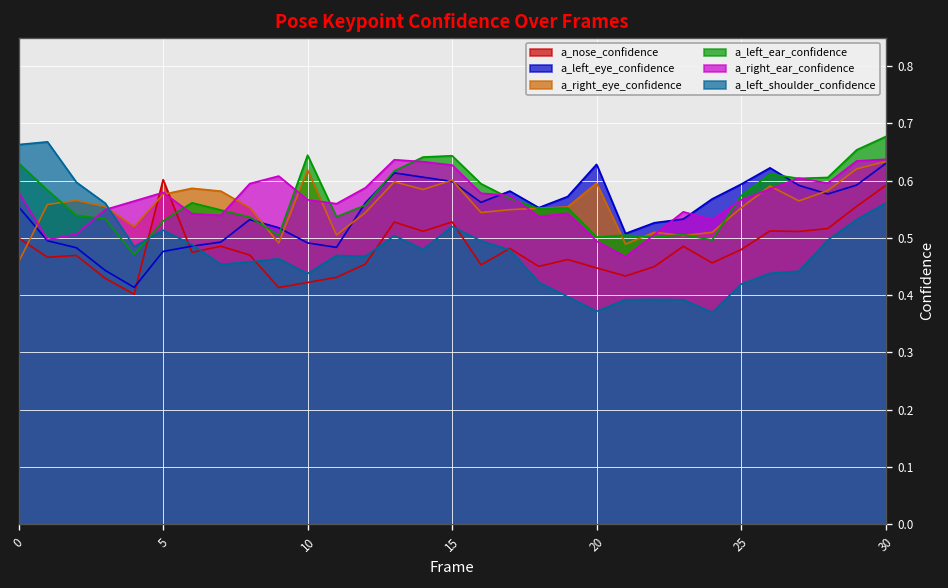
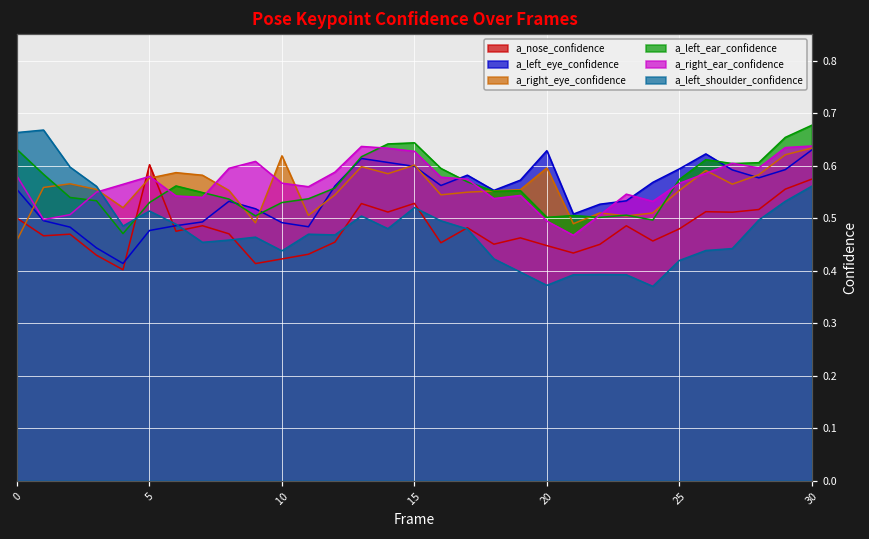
a_left_ear_confidence, 10: 0.64 -> 0.53
a_nose_confidence, 30: 0.59 -> 0.57
